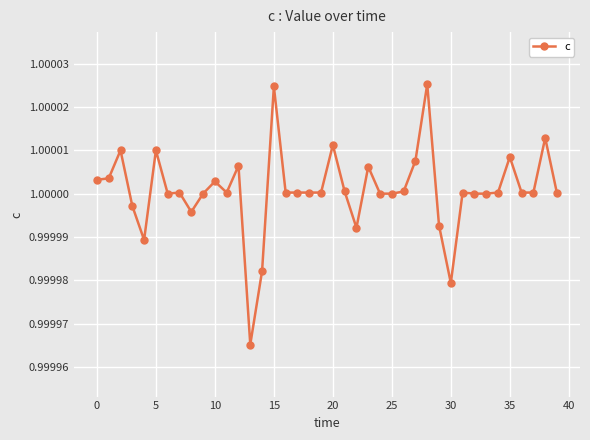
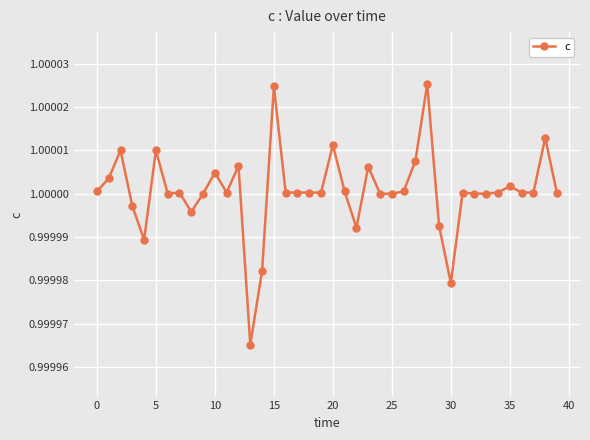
0: 1.000003 -> 1.000001
10: 1.000003 -> 1.000005
35: 1.000008 -> 1.000002
